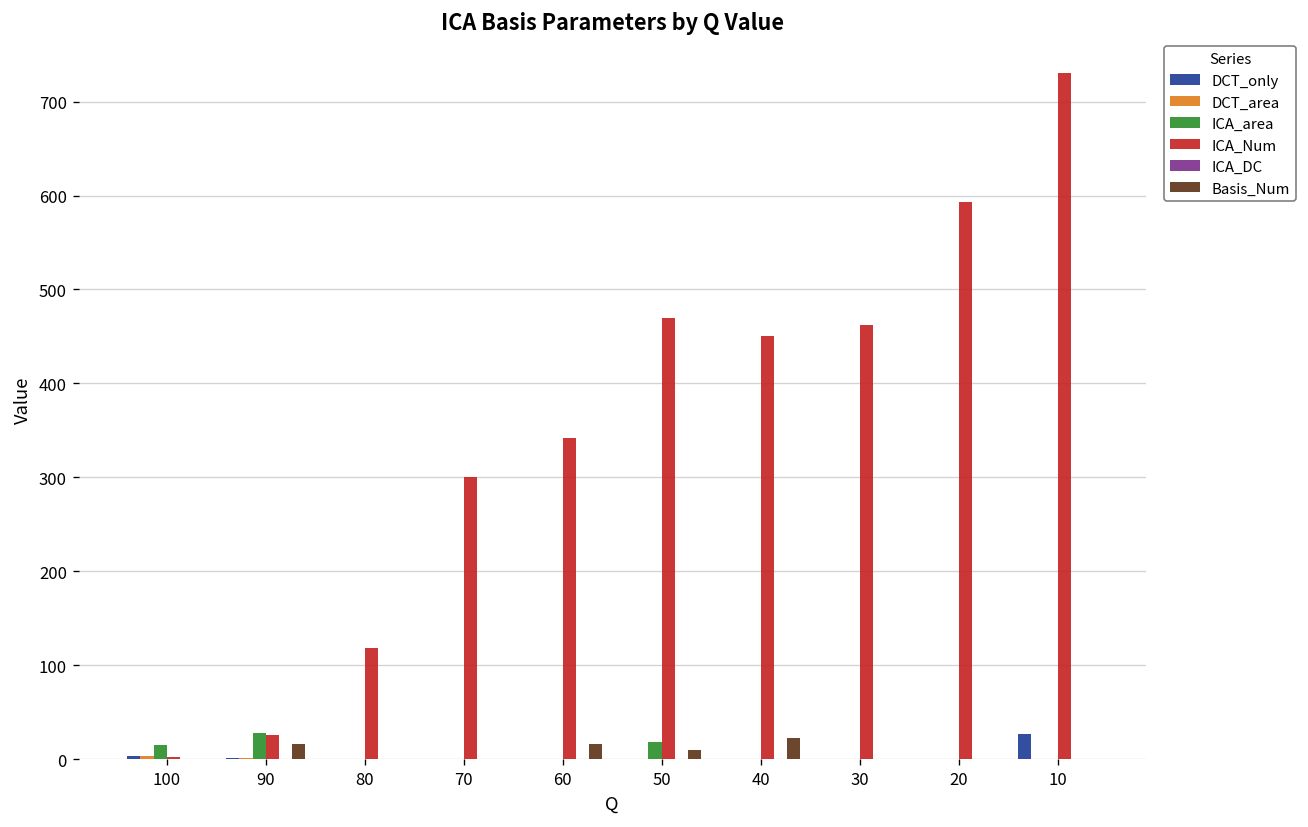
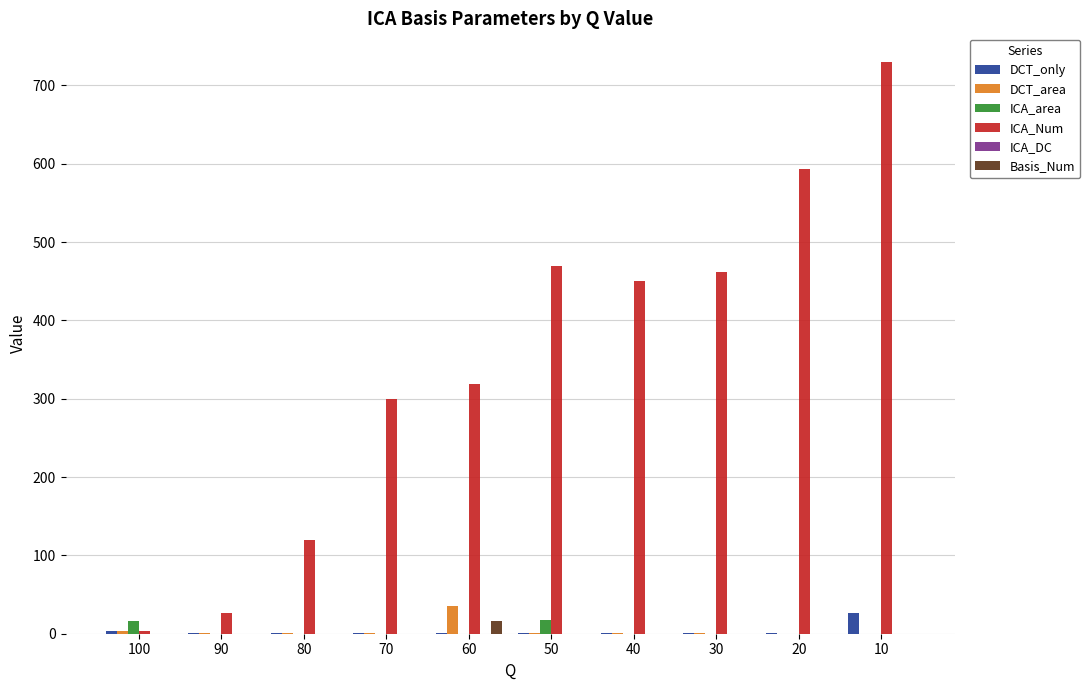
ICA_area, 90: 30 -> 0
Basis_Num, 90: 20 -> 0
DCT_area, 60: 0 -> 40
ICA_Num, 60: 340 -> 320
Basis_Num, 50: 10 -> 0
Basis_Num, 40: 20 -> 0
